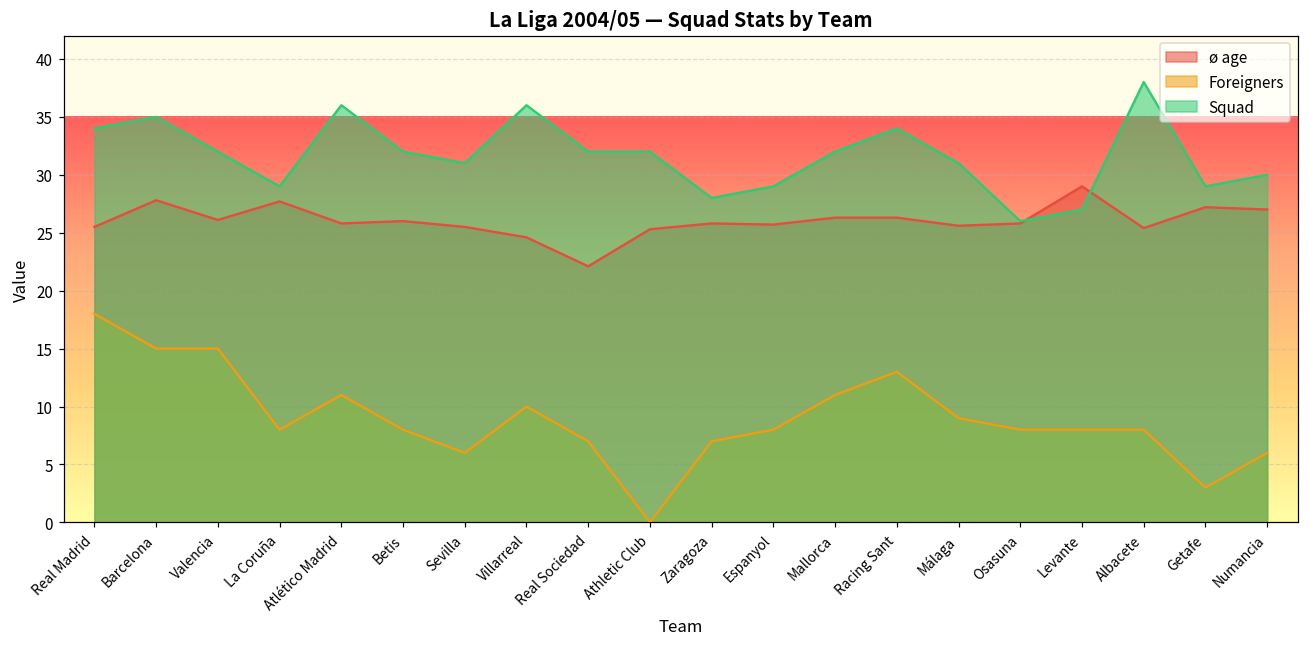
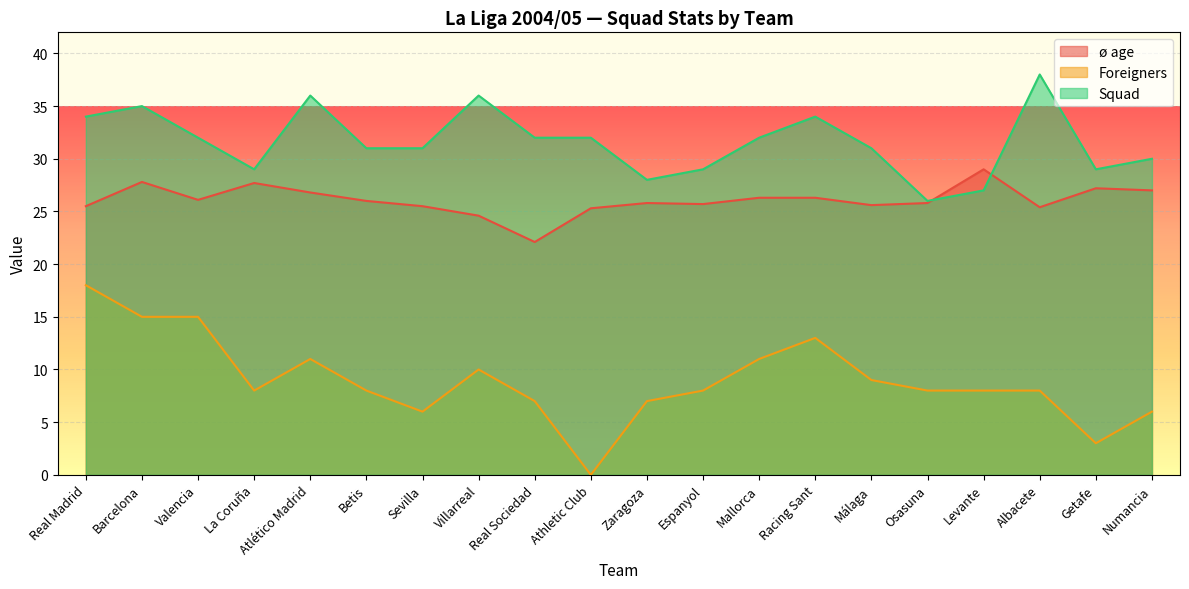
ø age, Atlético Madrid: 25.8 -> 26.8
Squad, Betis: 32 -> 31
